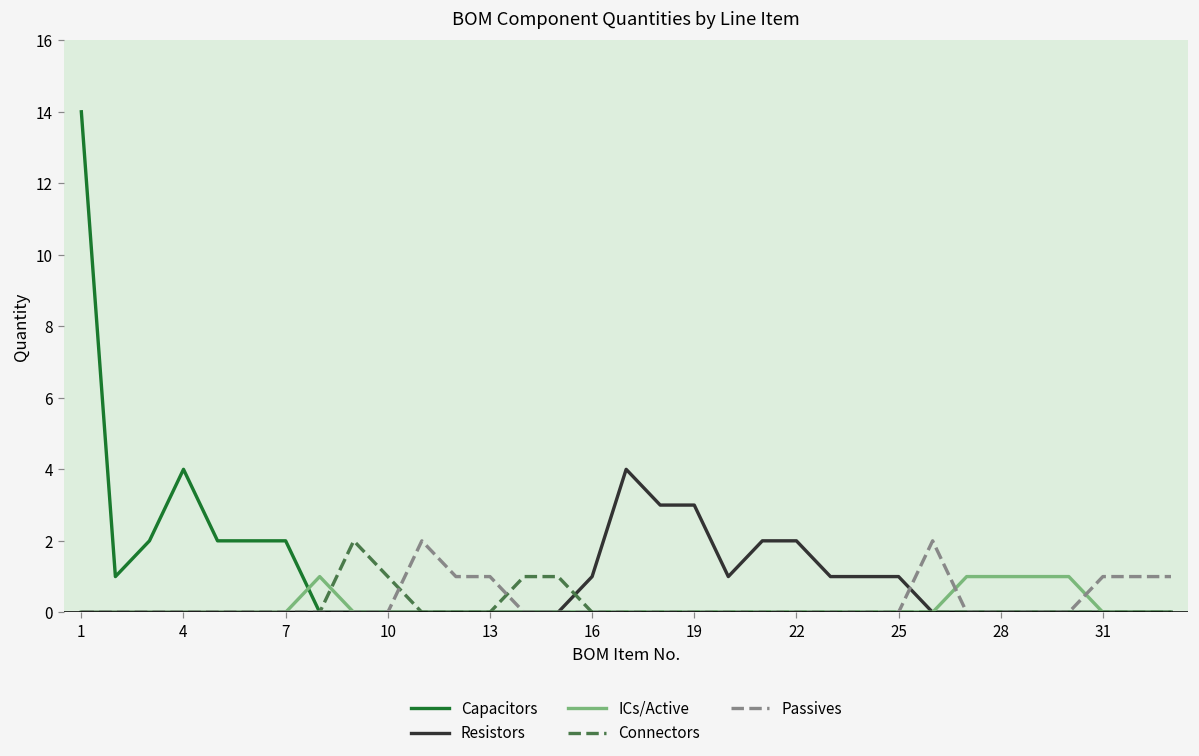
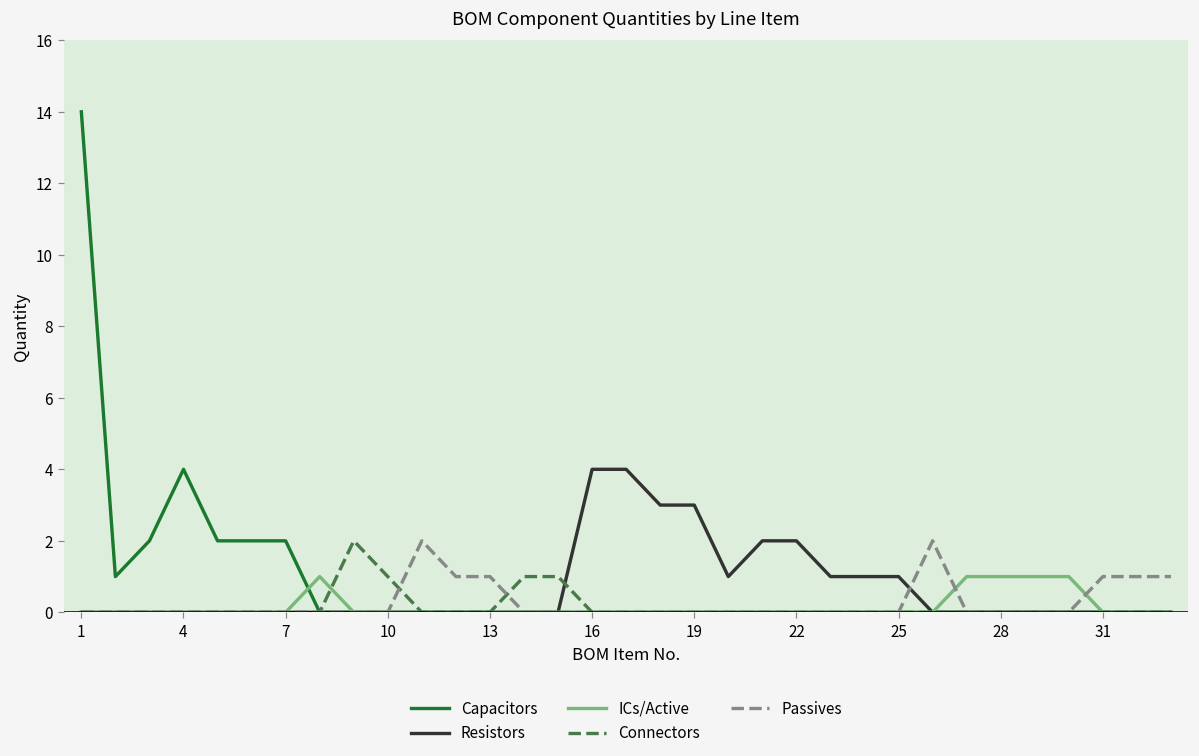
Resistors, 16: 1 -> 4
